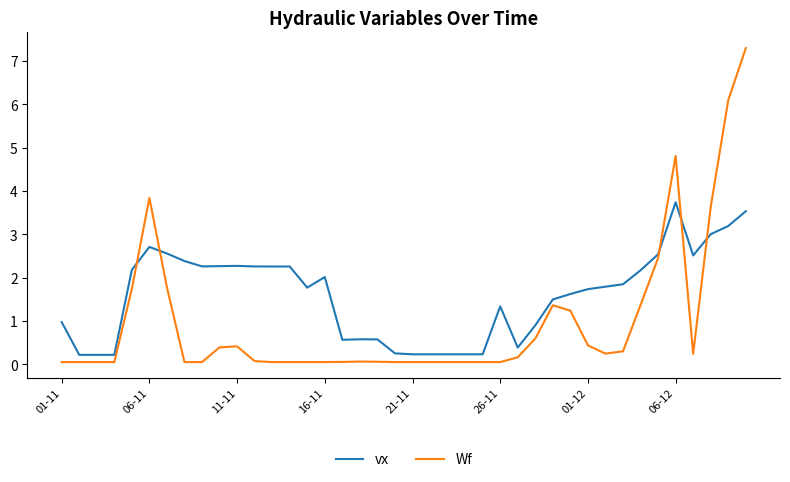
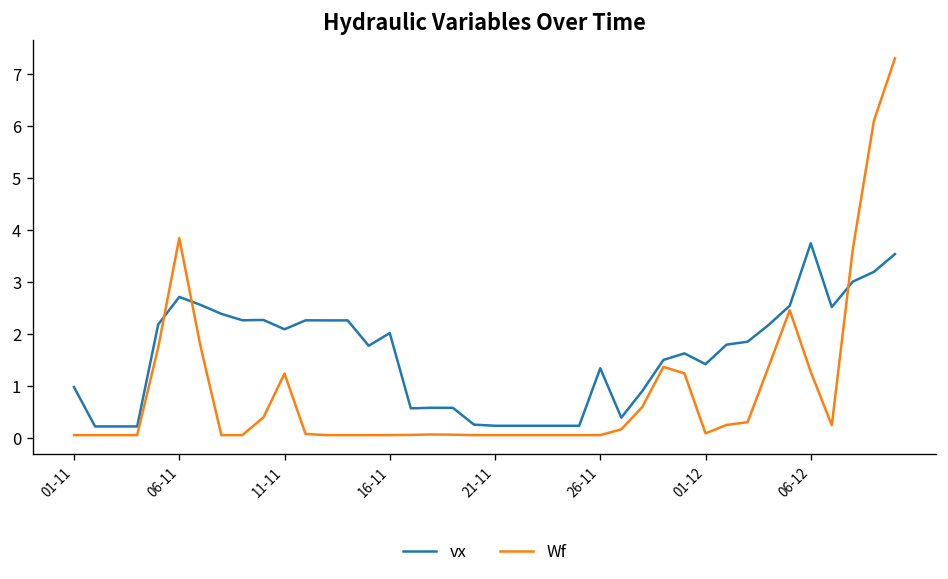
vx, 11-11: 2.3 -> 2.1
Wf, 11-11: 0.4 -> 1.2
vx, 01-12: 1.7 -> 1.4
Wf, 01-12: 0.4 -> 0.1
Wf, 06-12: 4.8 -> 1.3
